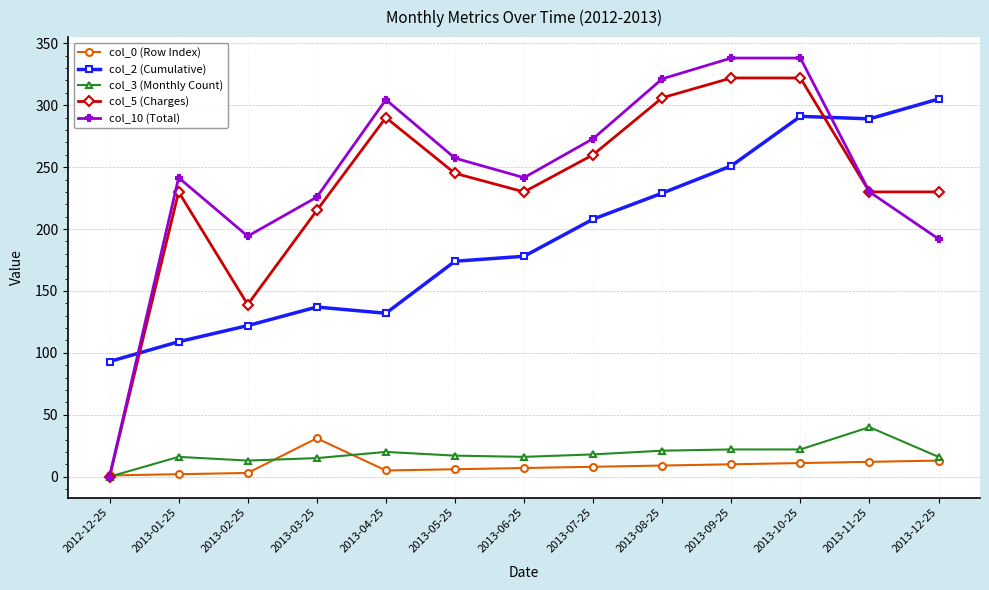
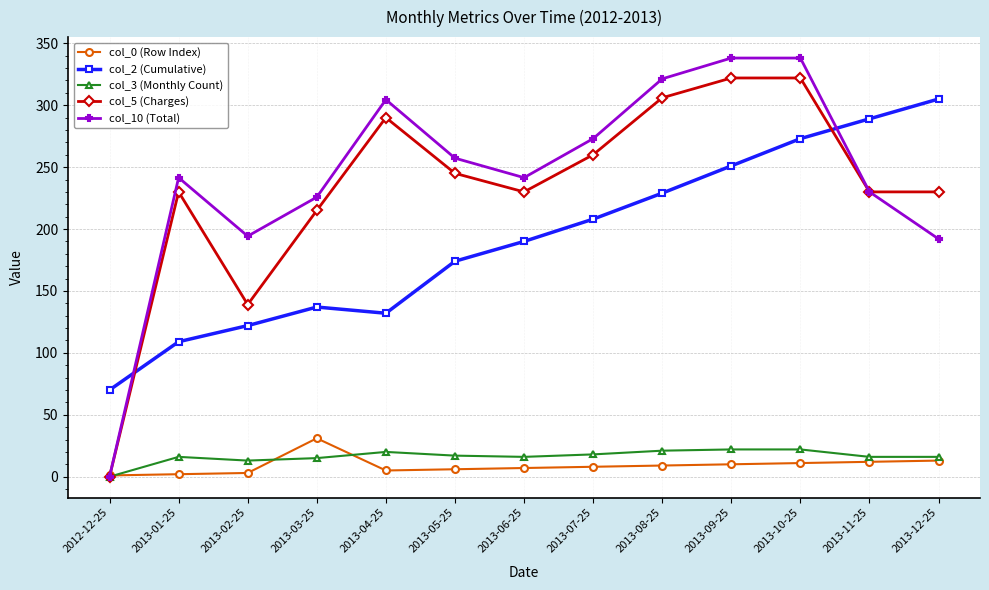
col_2 (Cumulative), 2012-12-25: 93 -> 70
col_2 (Cumulative), 2013-06-25: 178 -> 190
col_2 (Cumulative), 2013-10-25: 291 -> 273
col_3 (Monthly Count), 2013-11-25: 40 -> 16
